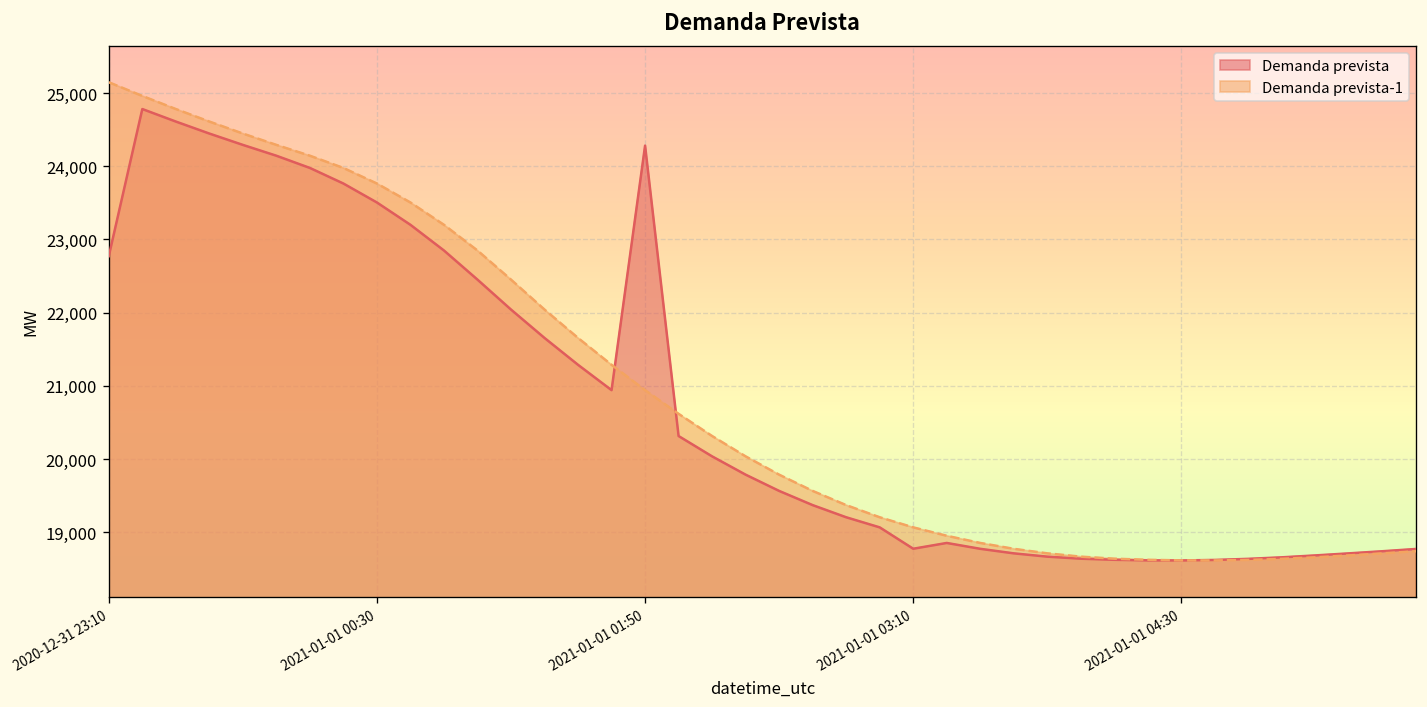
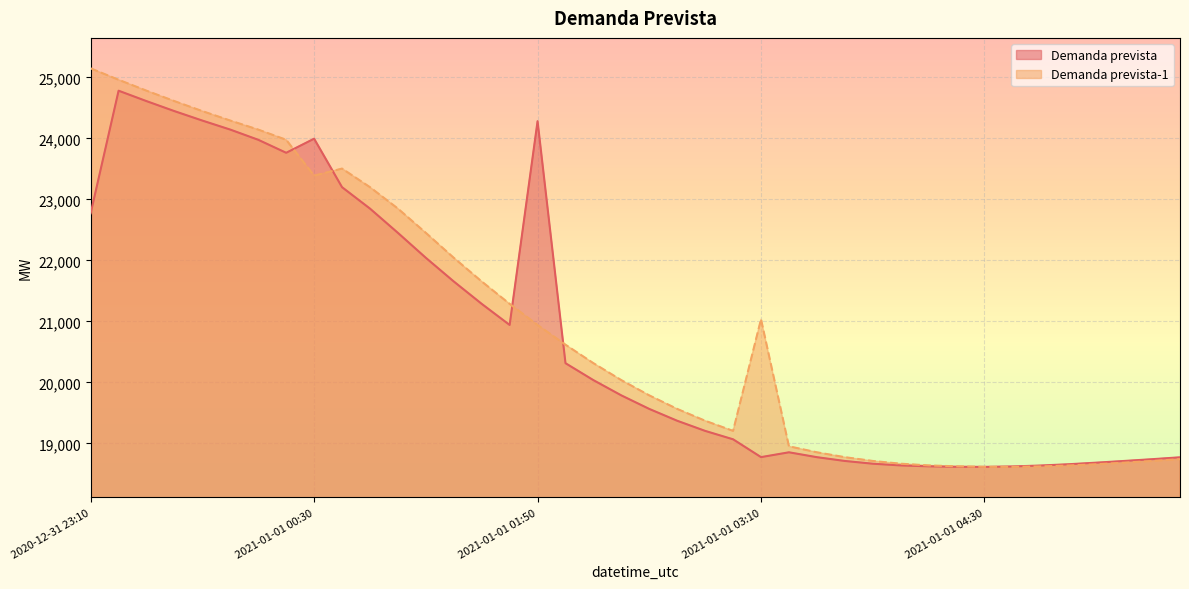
Demanda prevista, 2021-01-01 00:30: 23,500 -> 24,000
Demanda prevista-1, 2021-01-01 00:30: 23,800 -> 23,400
Demanda prevista-1, 2021-01-01 03:10: 19,100 -> 21,000
